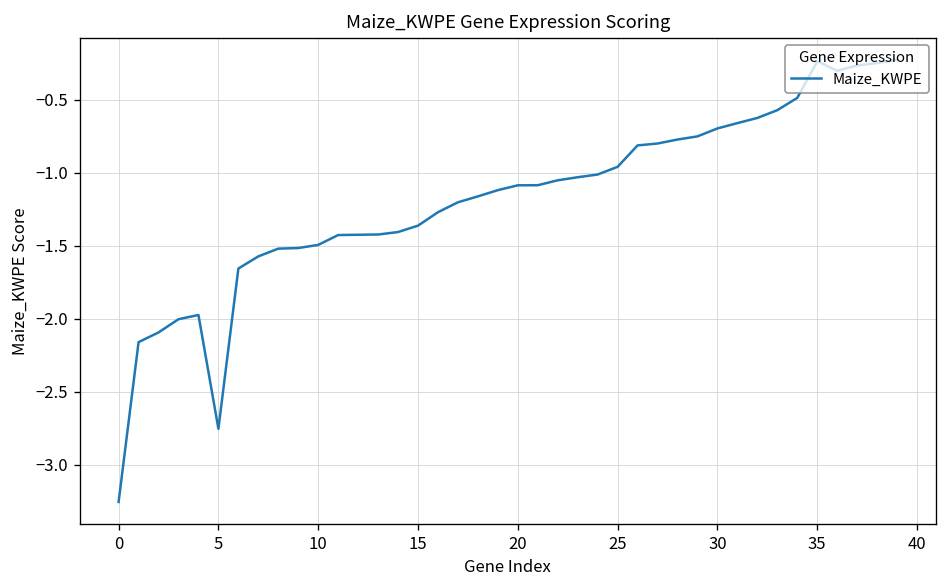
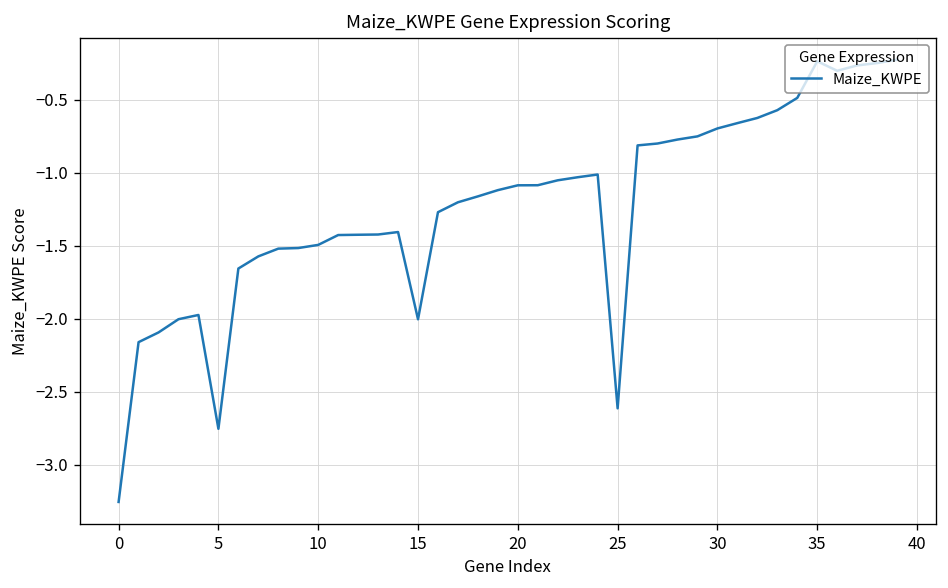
15: -1.36 -> -2.00
25: -0.96 -> -2.61
